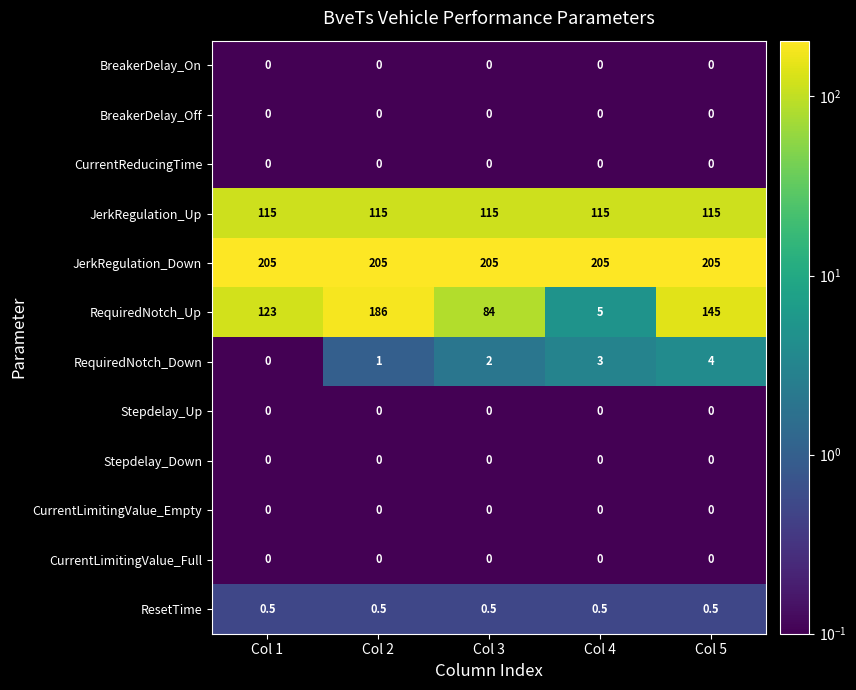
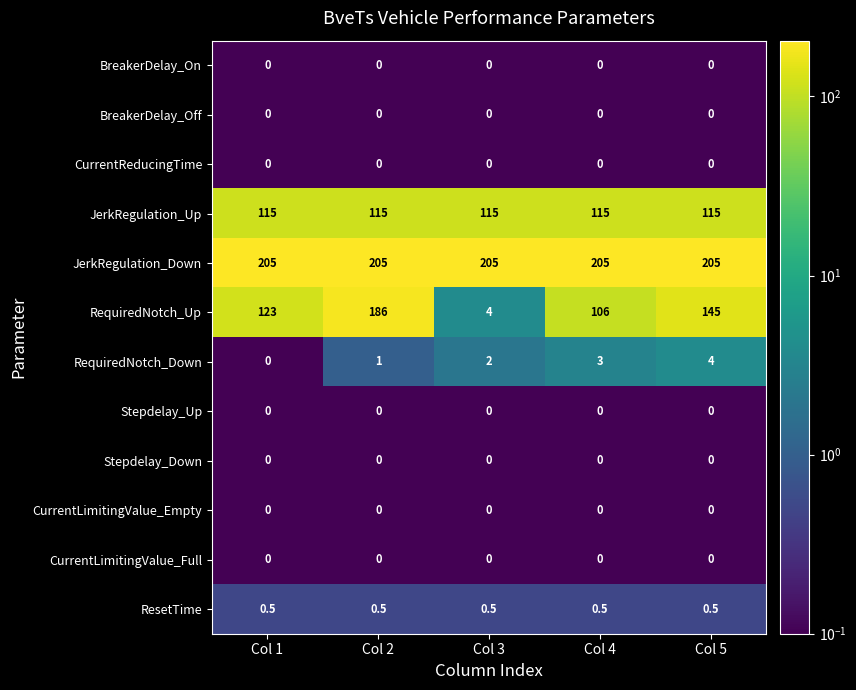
RequiredNotch_Up, Col 3: 84 -> 4
RequiredNotch_Up, Col 4: 5 -> 106
